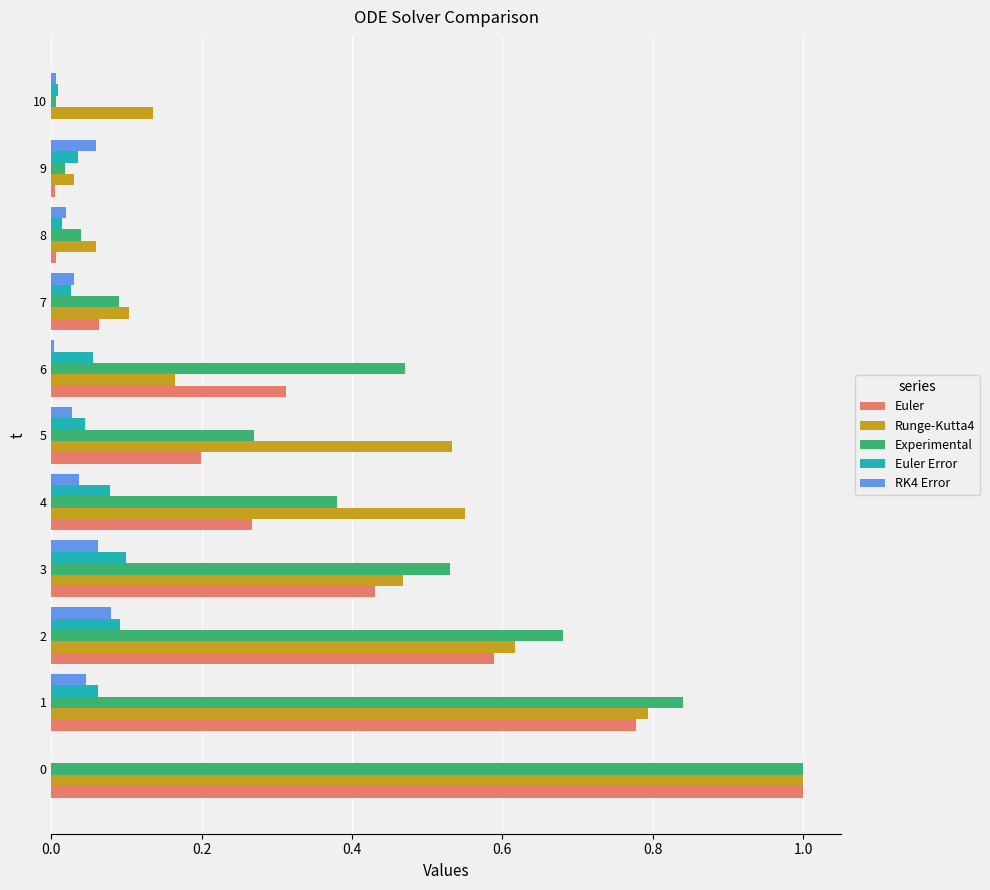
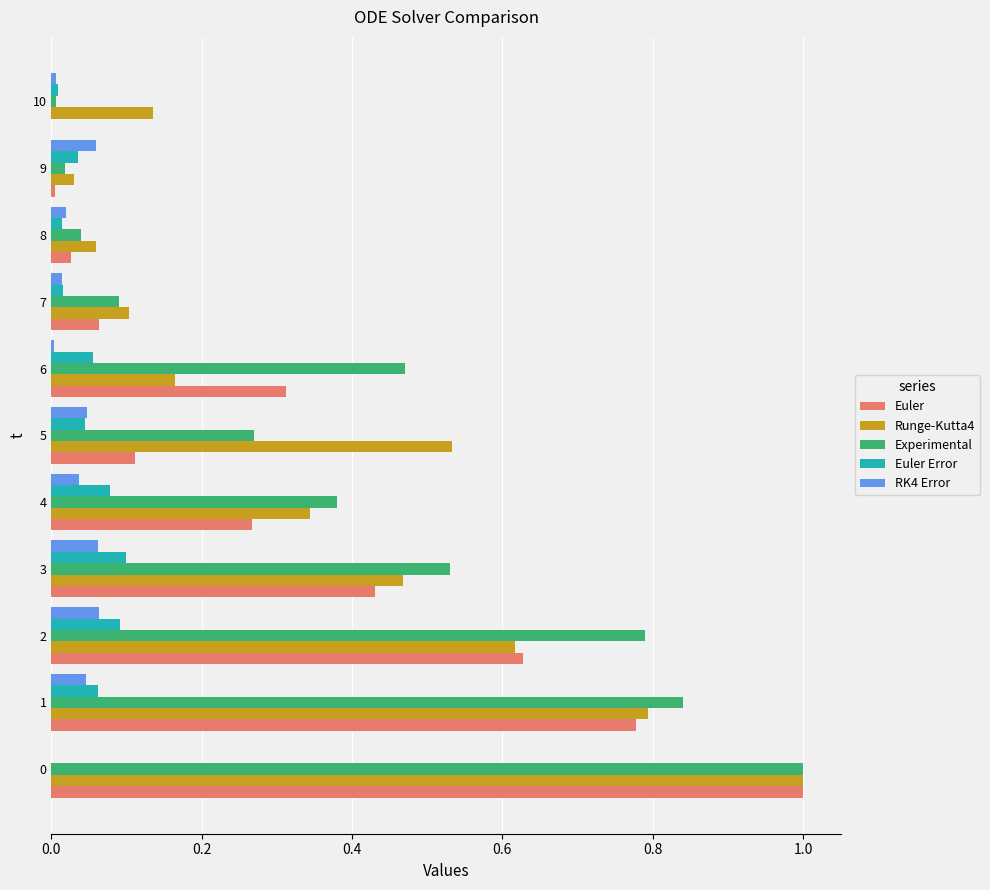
Euler, 8: 0.01 -> 0.03
RK4 Error, 7: 0.03 -> 0.01
Euler Error, 7: 0.03 -> 0.01
RK4 Error, 5: 0.03 -> 0.05
Euler, 5: 0.20 -> 0.11
Runge-Kutta4, 4: 0.55 -> 0.34
RK4 Error, 2: 0.08 -> 0.06
Experimental, 2: 0.68 -> 0.79
Euler, 2: 0.59 -> 0.63
